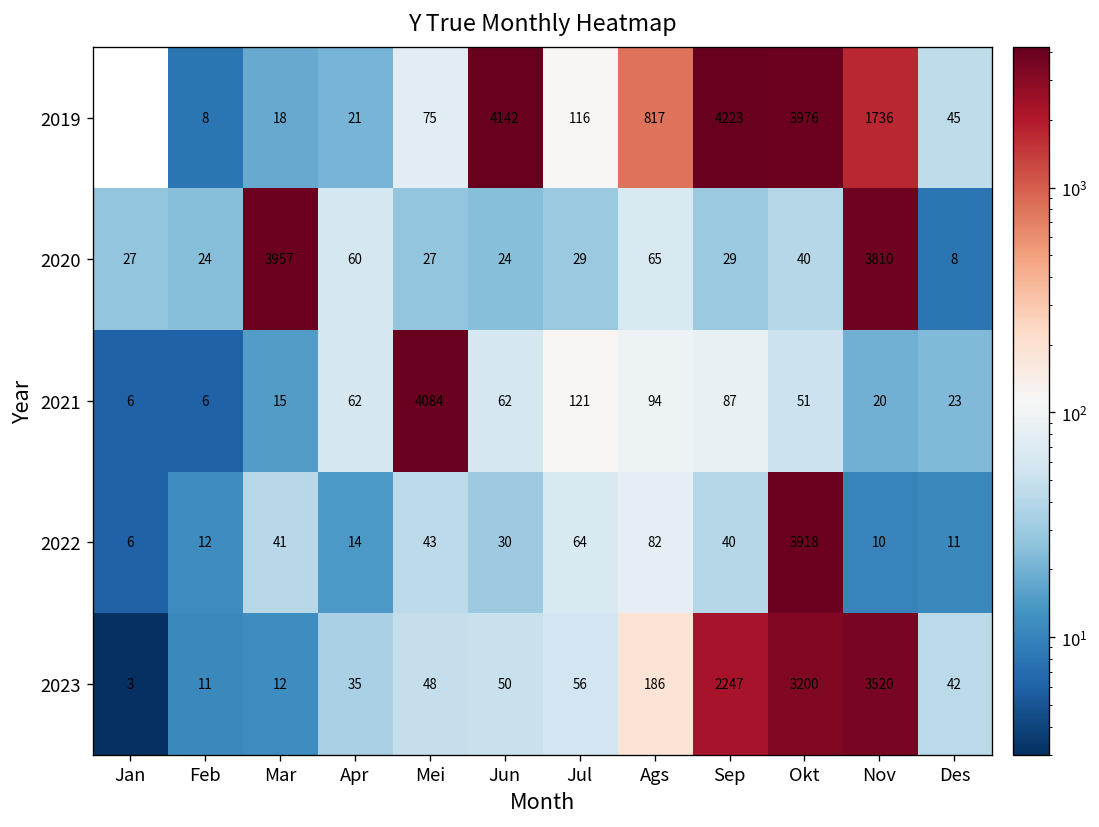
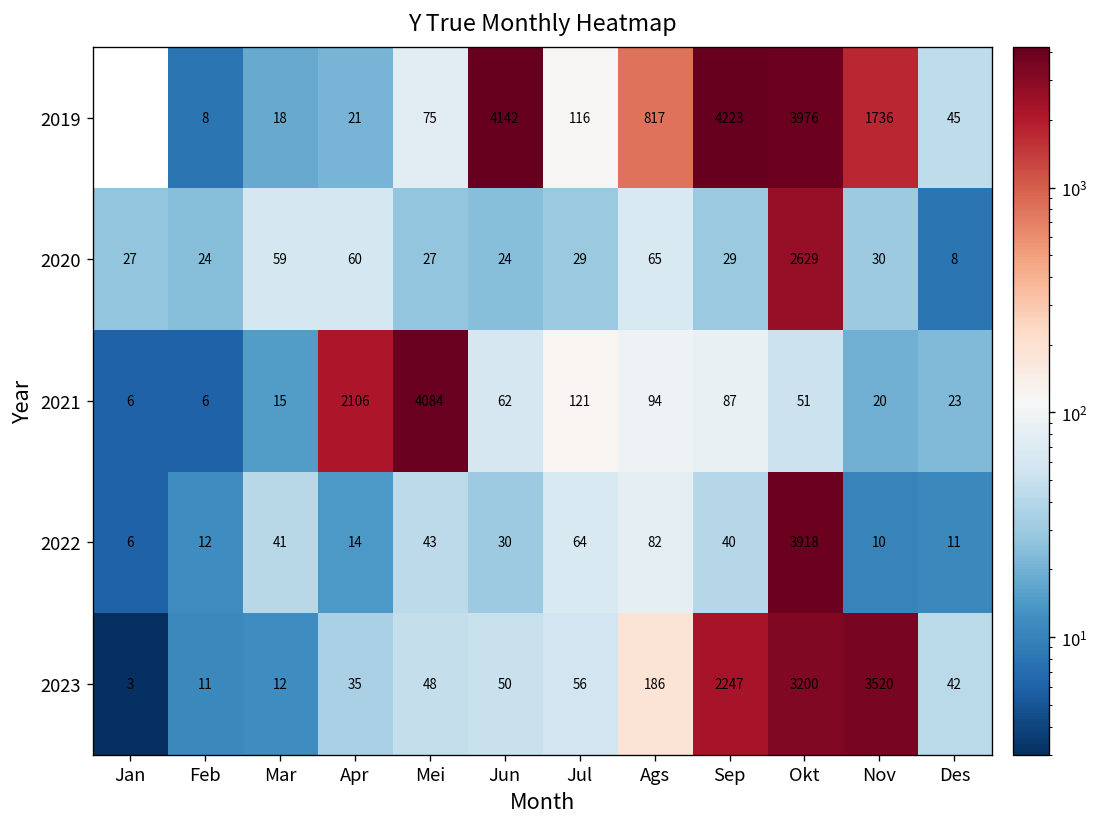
2020, Mar: 3957 -> 59
2020, Okt: 40 -> 2629
2020, Nov: 3810 -> 30
2021, Apr: 62 -> 2106
